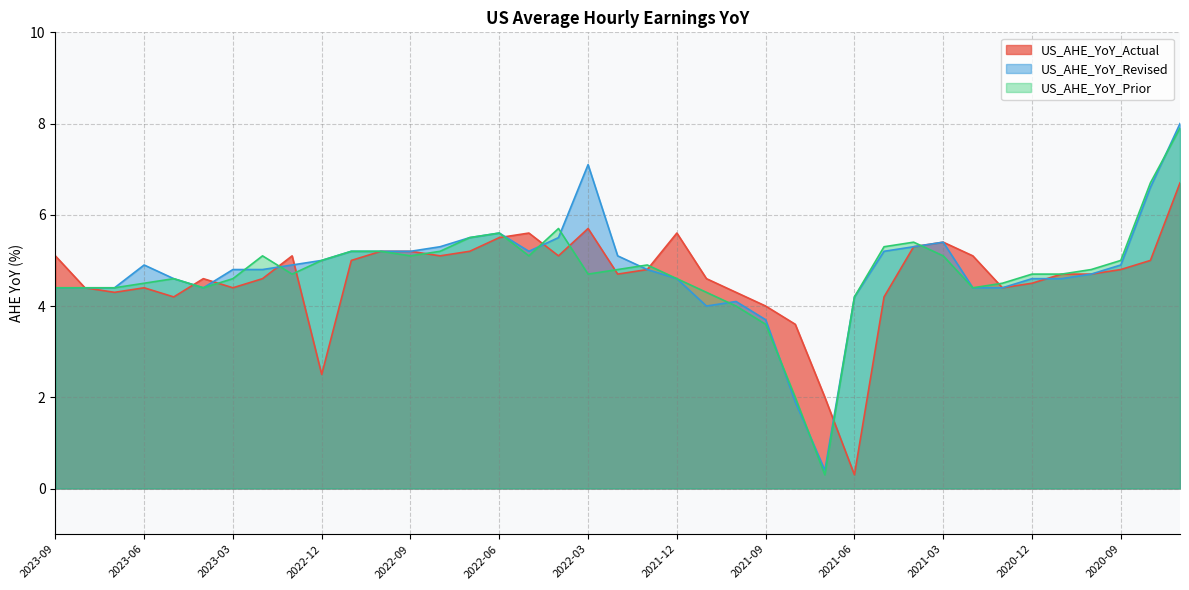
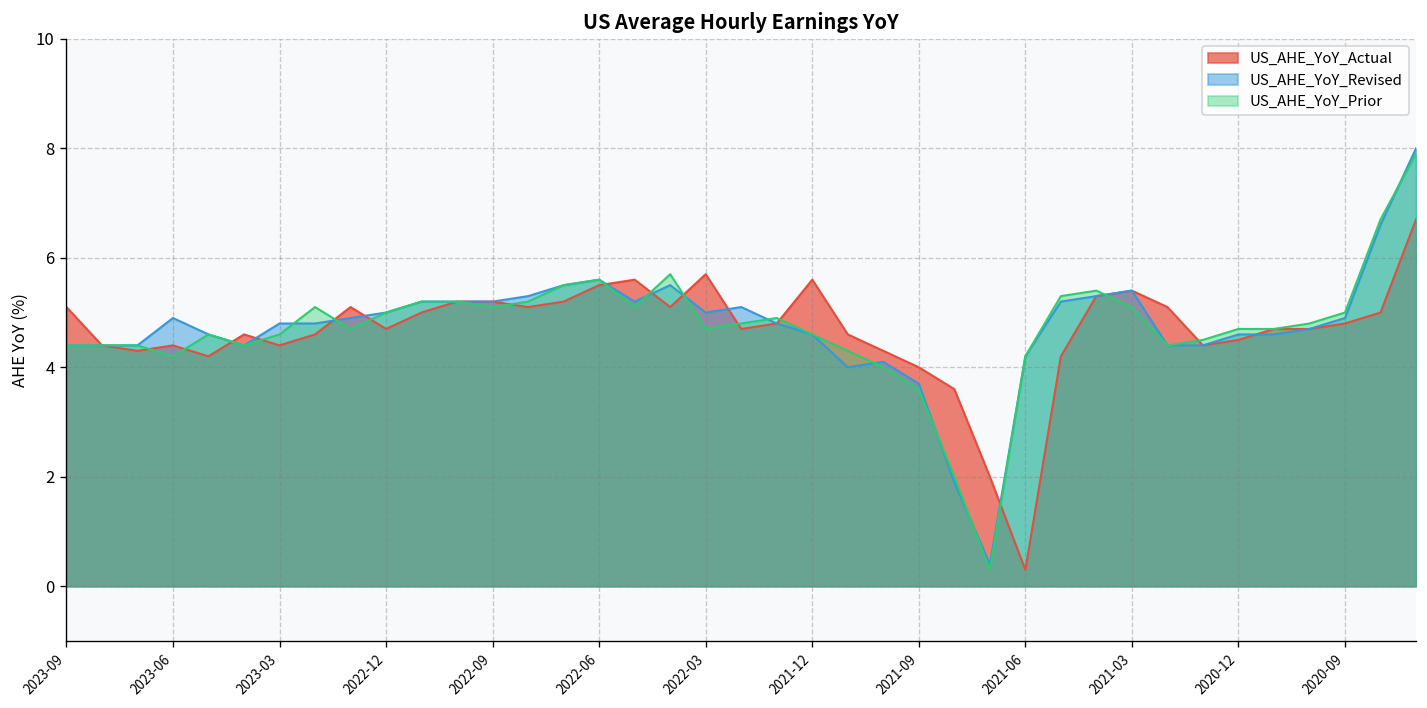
US_AHE_YoY_Prior, 2023-06: 4.5 -> 4.2
US_AHE_YoY_Actual, 2022-12: 2.5 -> 4.7
US_AHE_YoY_Revised, 2022-03: 7.1 -> 5.0
